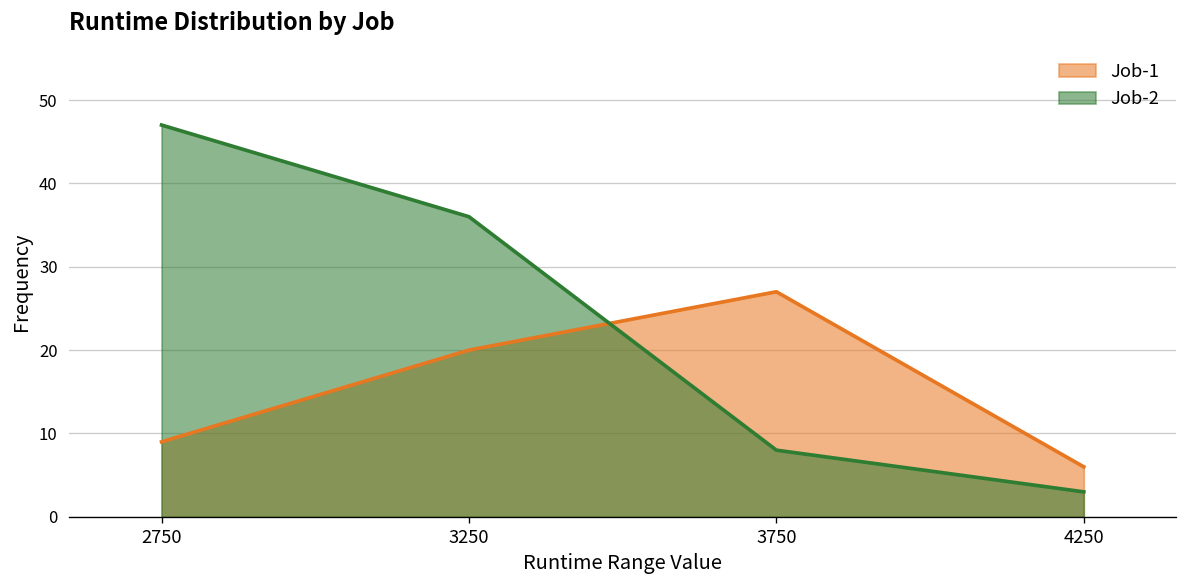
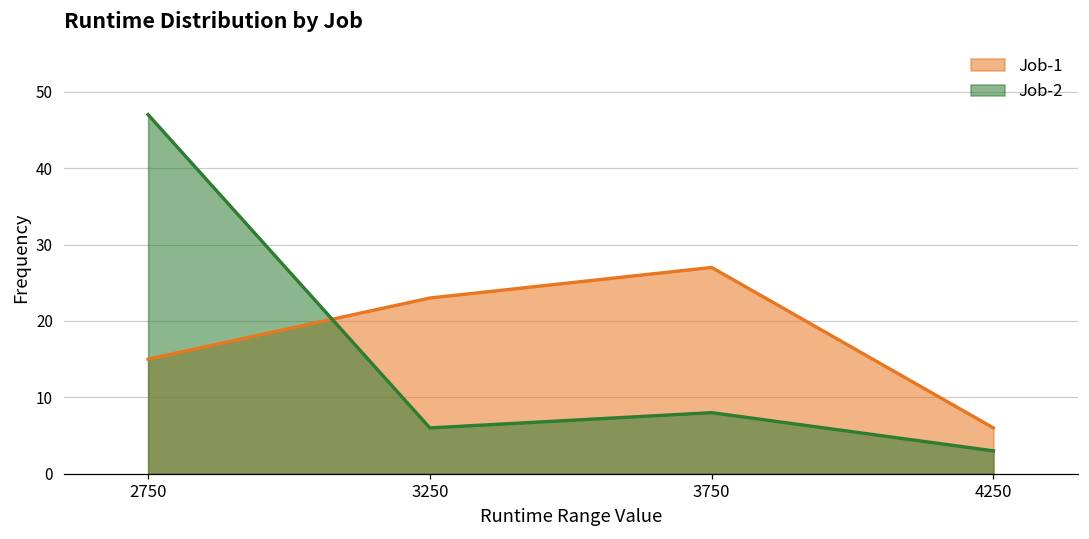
Job-1, 2750: 9 -> 15
Job-1, 3250: 20 -> 23
Job-2, 3250: 36 -> 6
